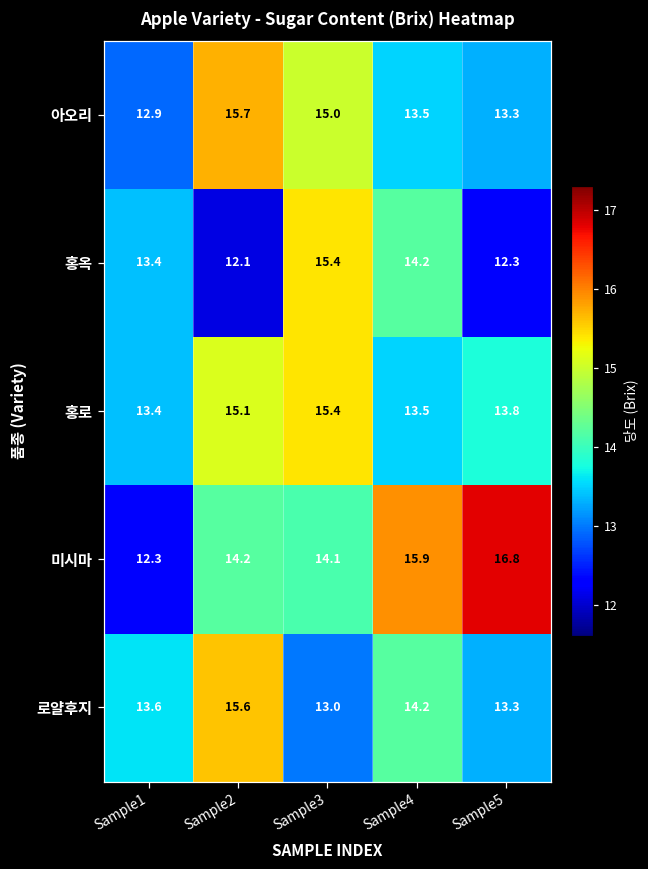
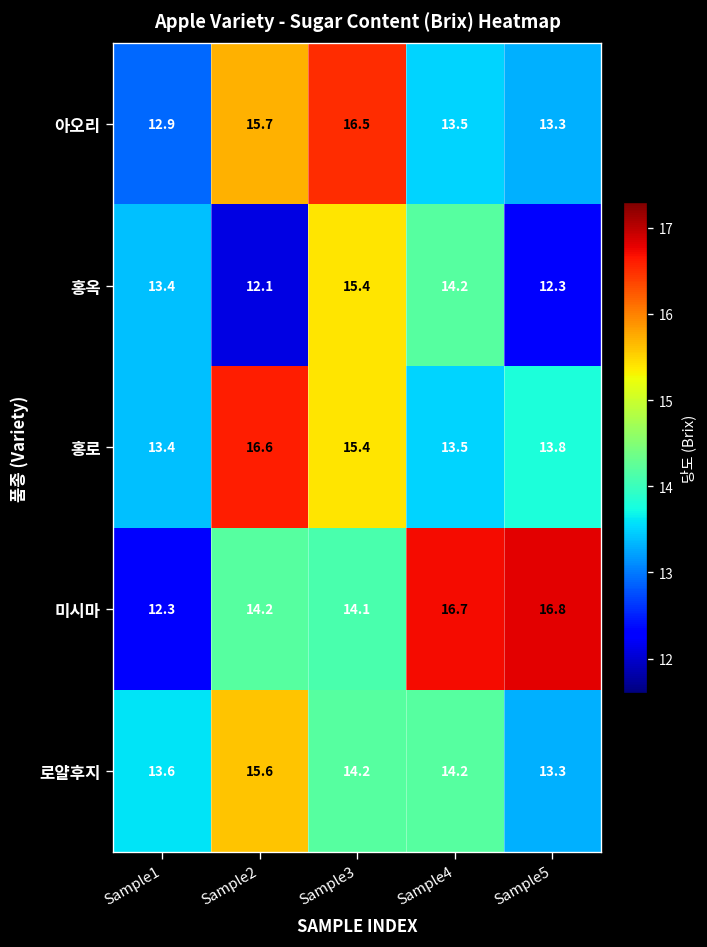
아오리, Sample3: 15.0 -> 16.5
홍로, Sample2: 15.1 -> 16.6
미시마, Sample4: 15.9 -> 16.7
로얄후지, Sample3: 13.0 -> 14.2
